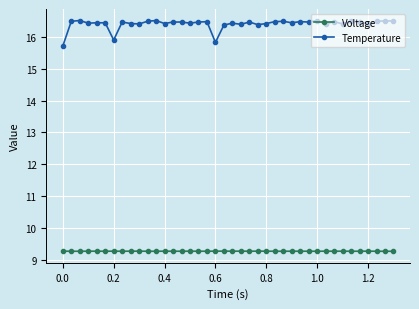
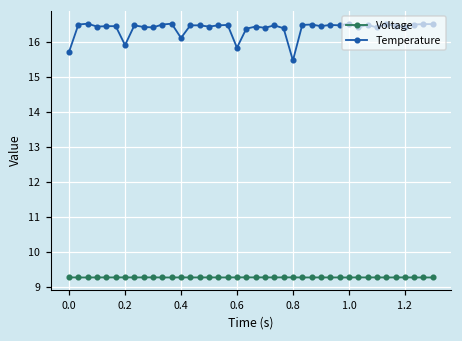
Temperature, 0.4: 16.4 -> 16.1
Temperature, 0.8: 16.4 -> 15.5
